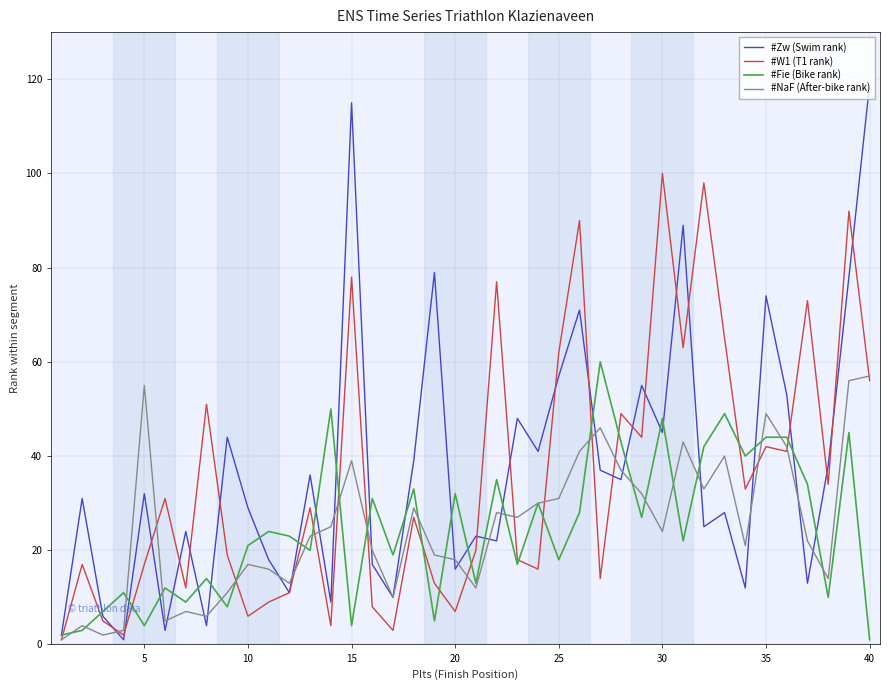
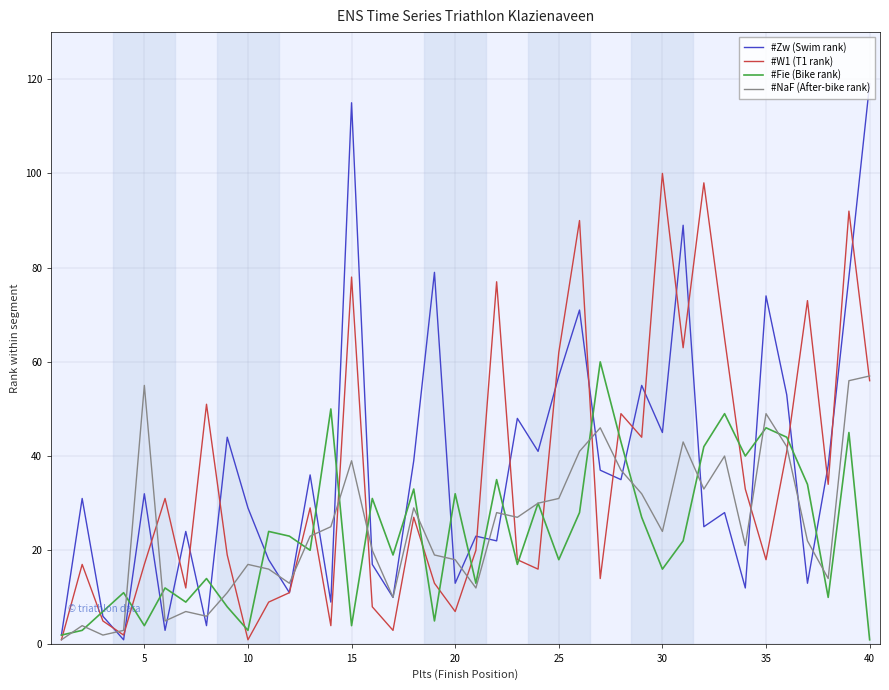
#W1 (T1 rank), 10: 6 -> 1
#Fie (Bike rank), 10: 21 -> 3
#Zw (Swim rank), 20: 16 -> 13
#Fie (Bike rank), 30: 48 -> 16
#W1 (T1 rank), 35: 42 -> 18
#Fie (Bike rank), 35: 44 -> 46
